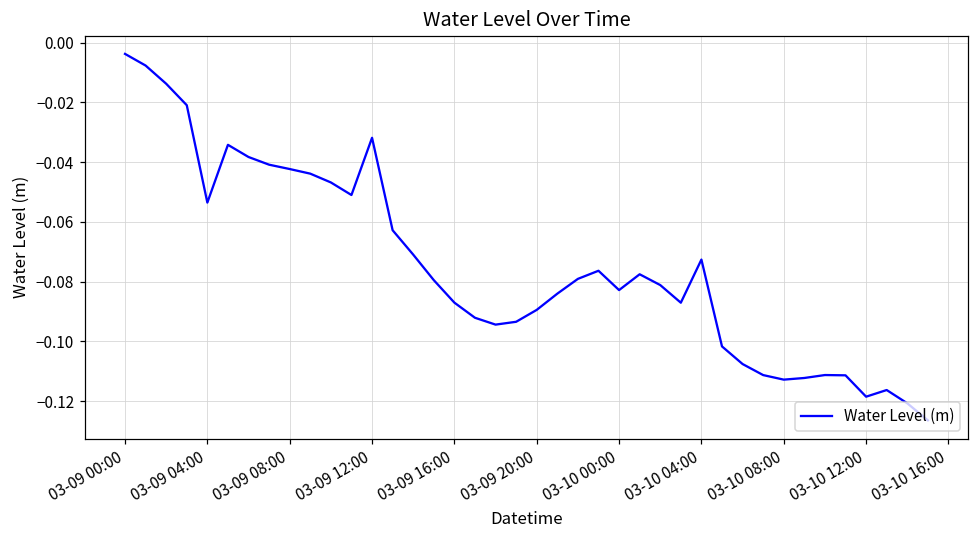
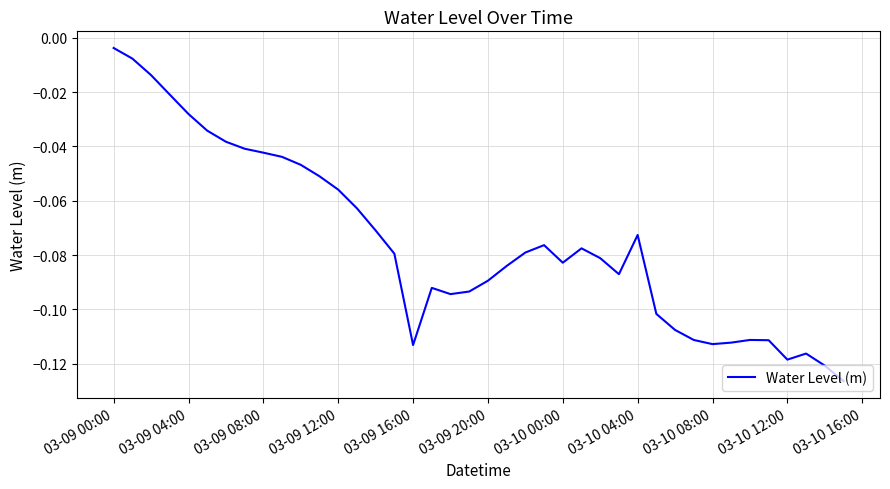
03-09 04:00: -0.054 -> -0.028
03-09 12:00: -0.032 -> -0.056
03-09 16:00: -0.087 -> -0.113
